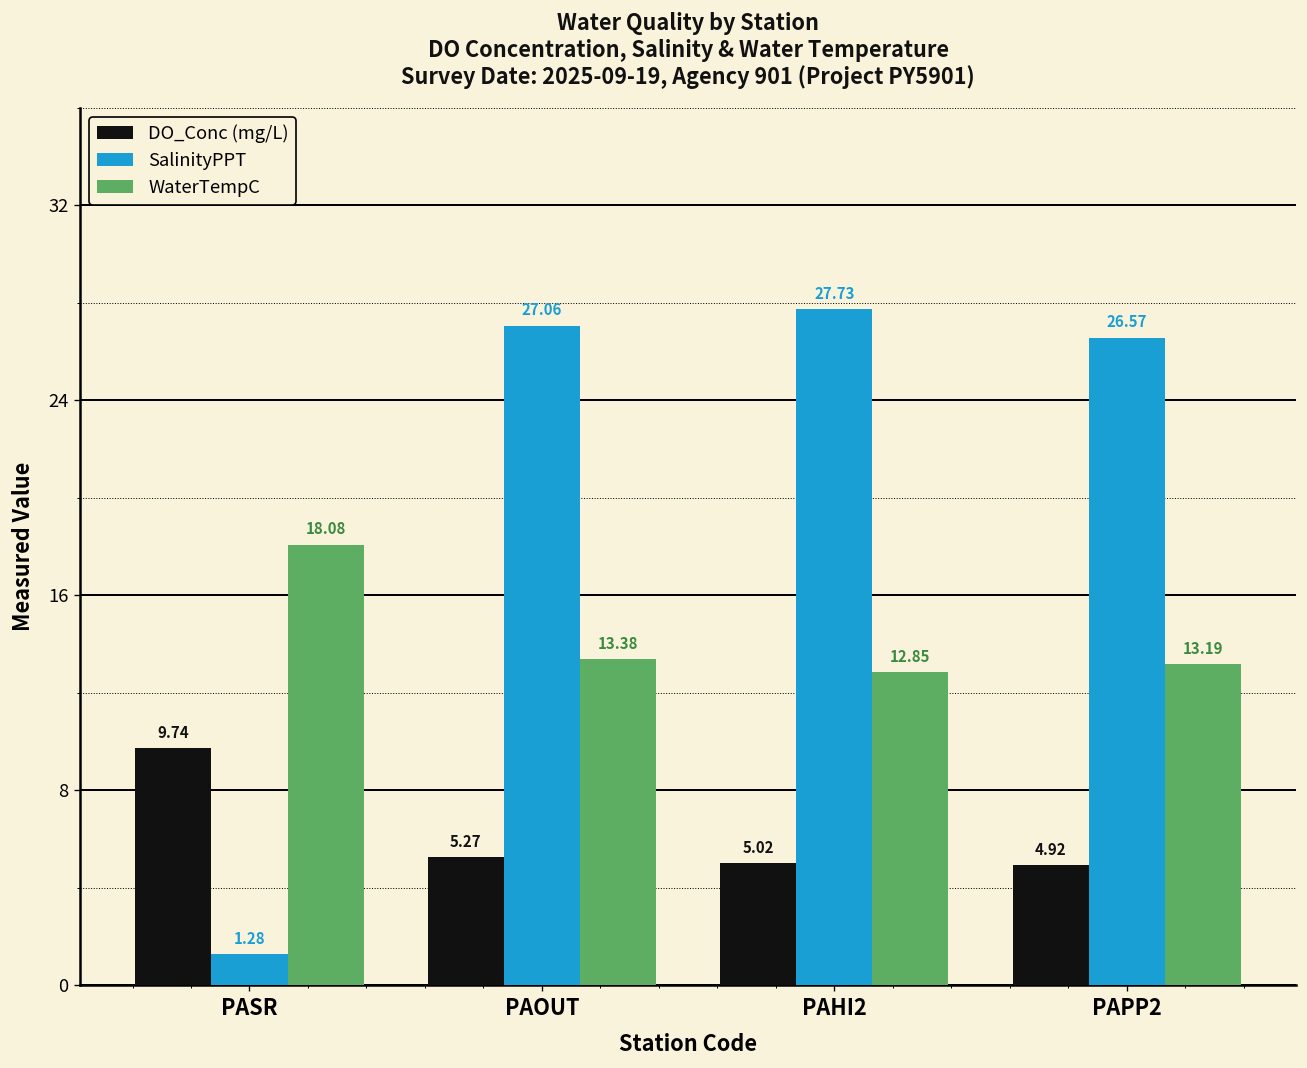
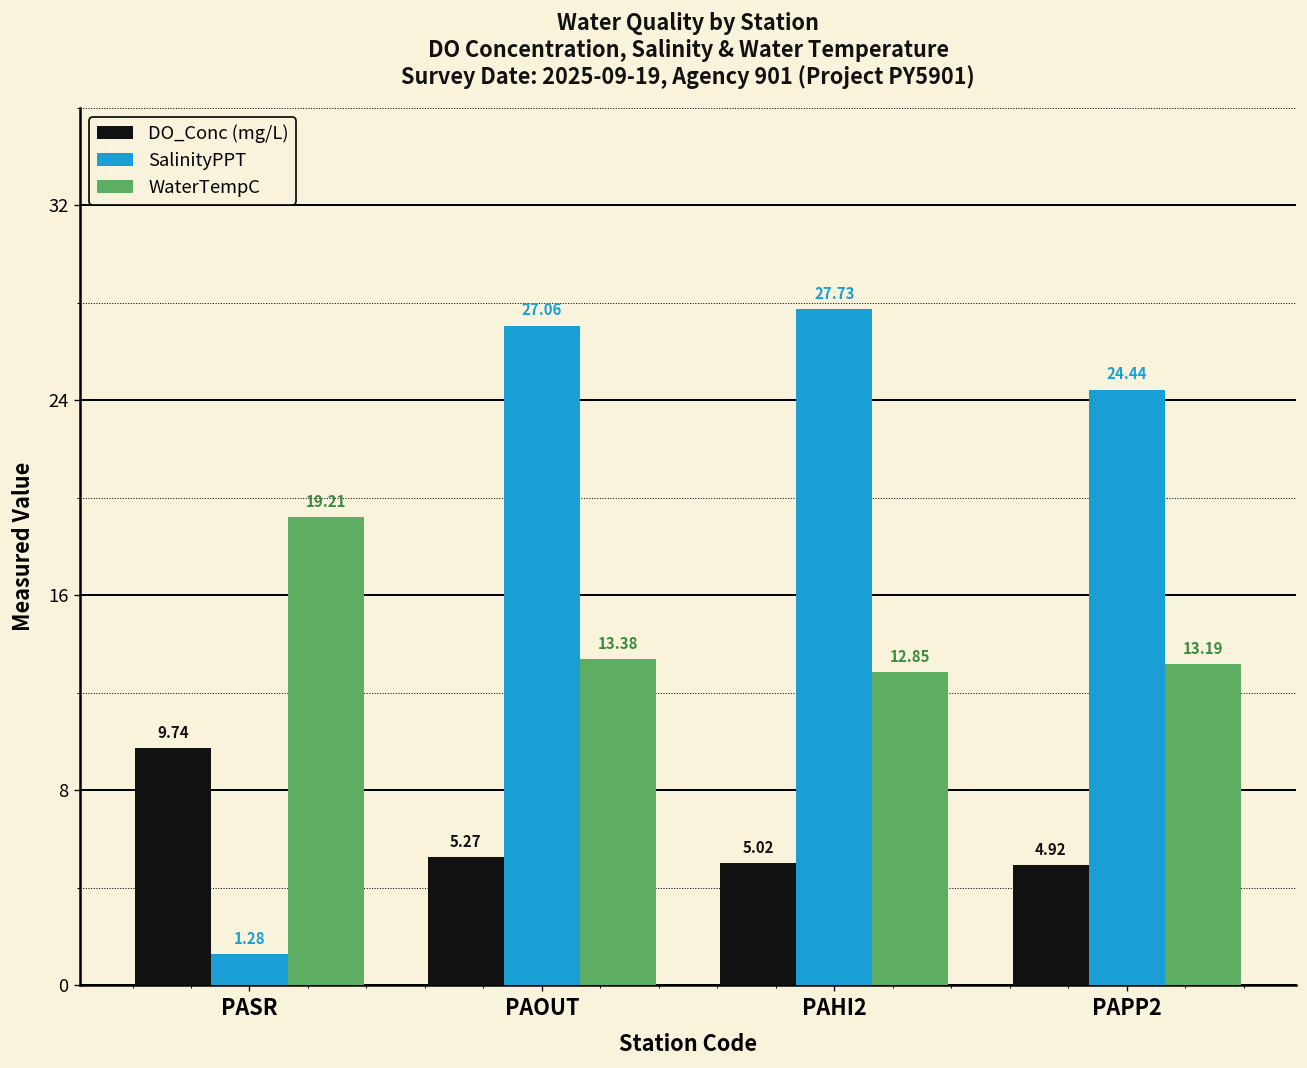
WaterTempC, PASR: 18.08 -> 19.21
SalinityPPT, PAPP2: 26.57 -> 24.44
